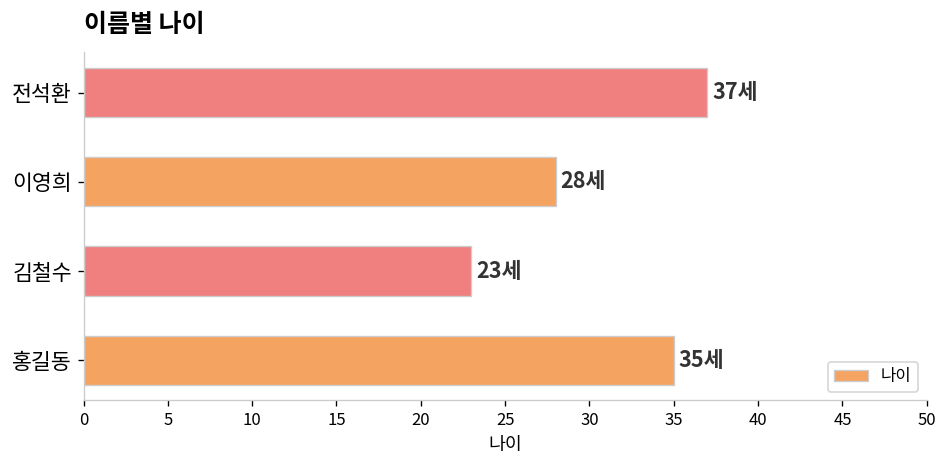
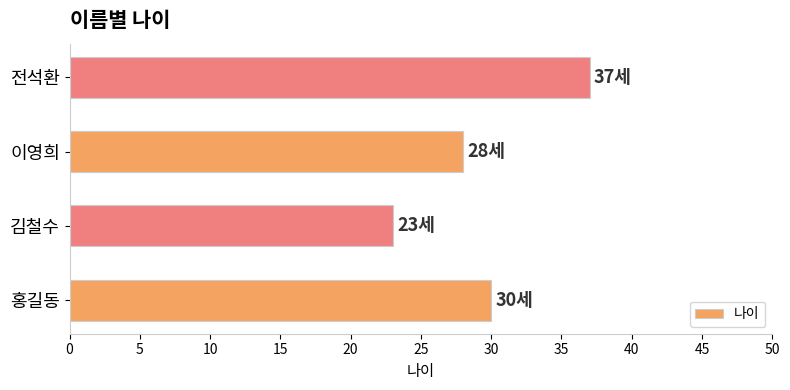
홍길동: 35세 -> 30세
